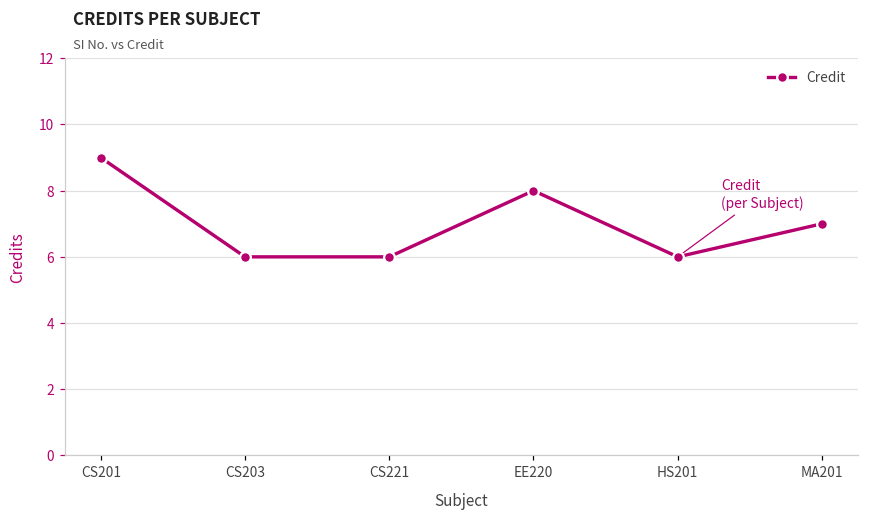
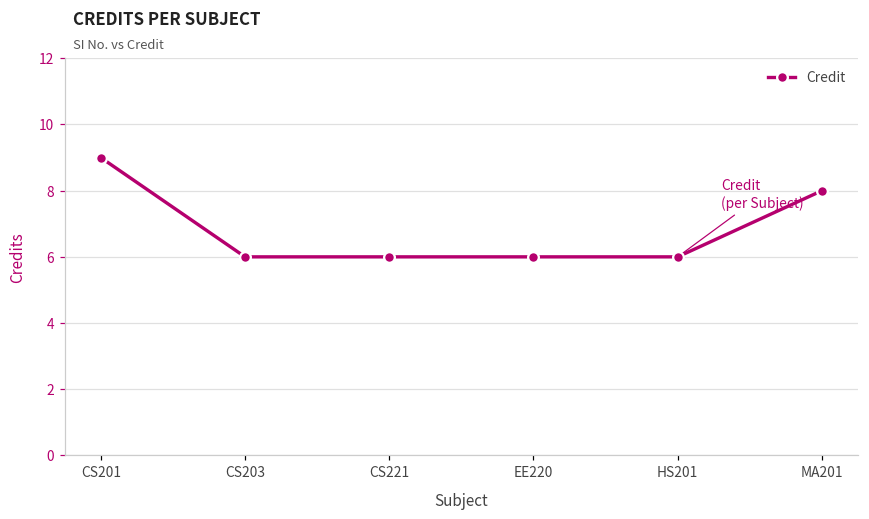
EE220: 8 -> 6
MA201: 7 -> 8
